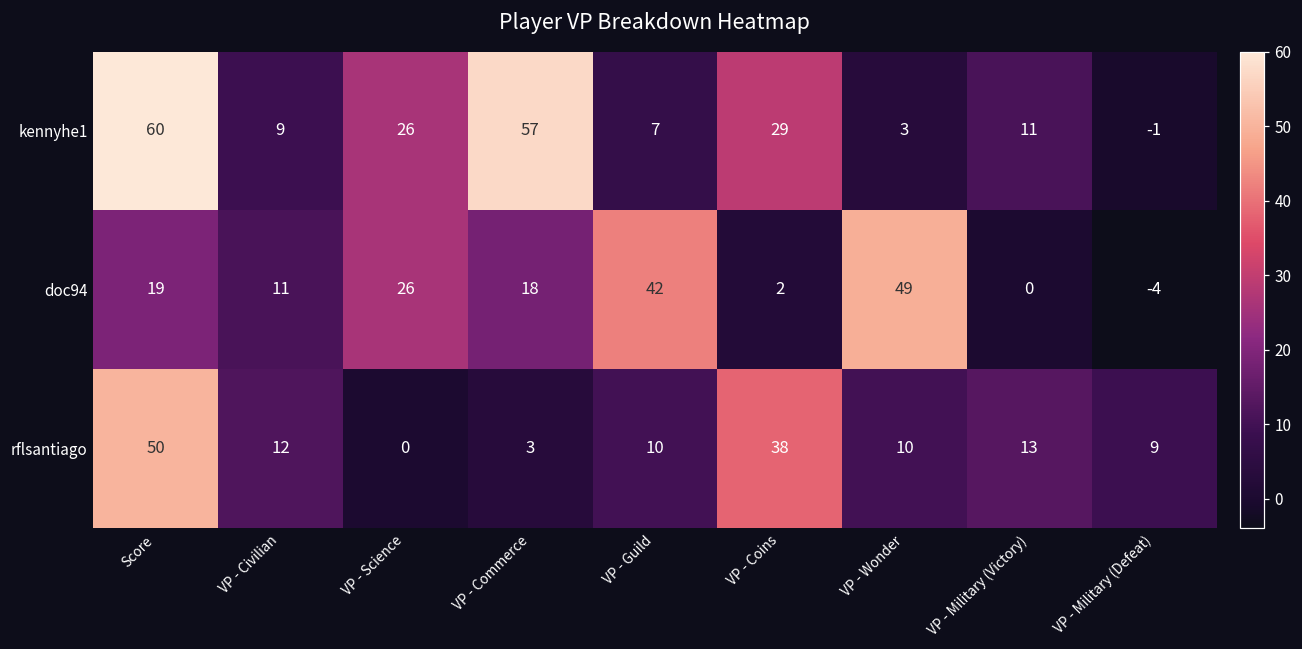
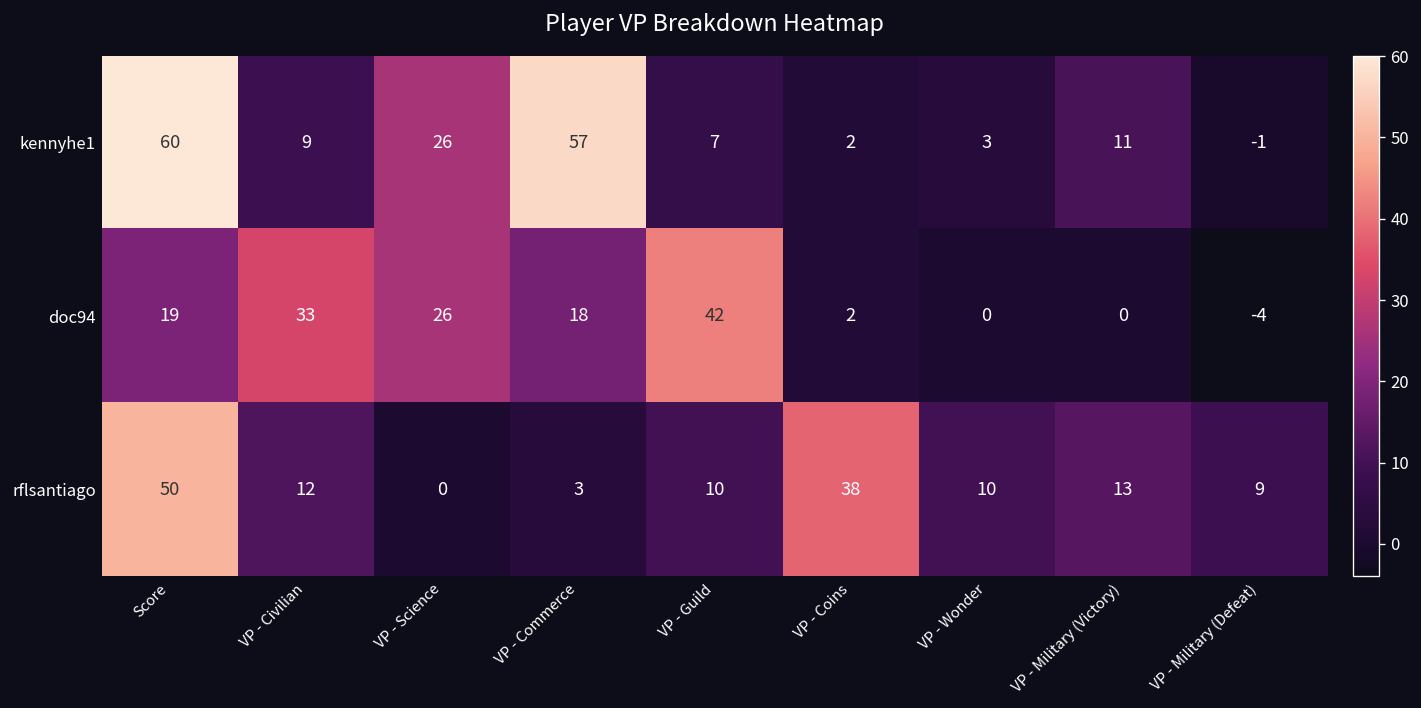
kennyhe1, VP - Coins: 29 -> 2
doc94, VP - Civilian: 11 -> 33
doc94, VP - Wonder: 49 -> 0
